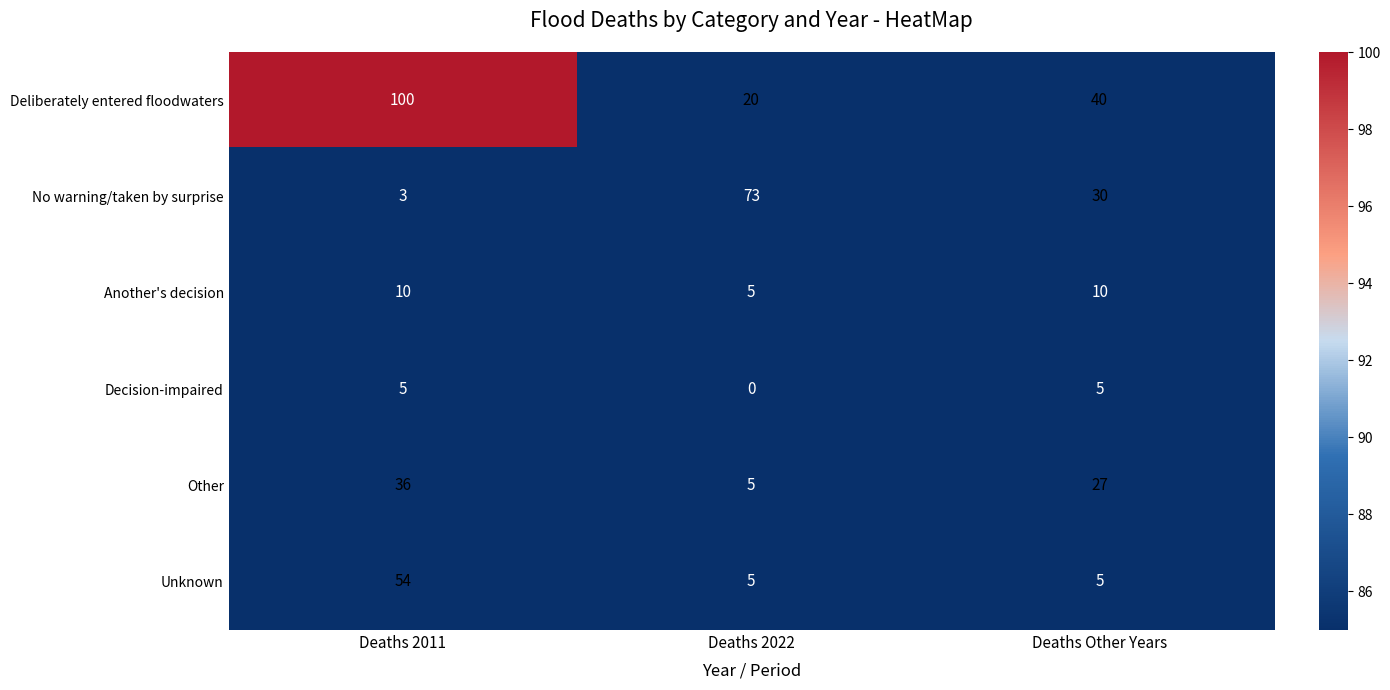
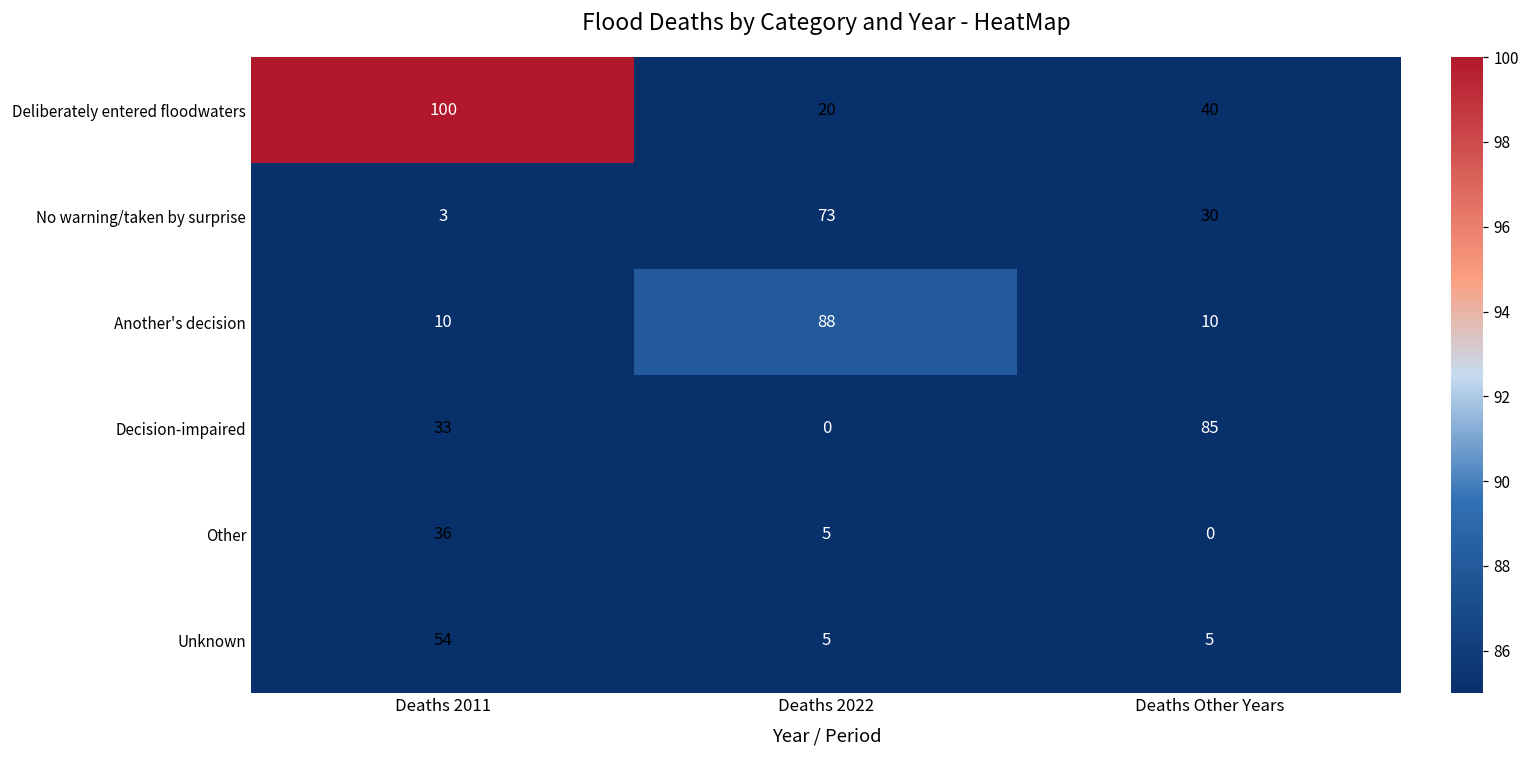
Another's decision, Deaths 2022: 5 -> 88
Decision-impaired, Deaths 2011: 5 -> 33
Decision-impaired, Deaths Other Years: 5 -> 85
Other, Deaths Other Years: 27 -> 0
